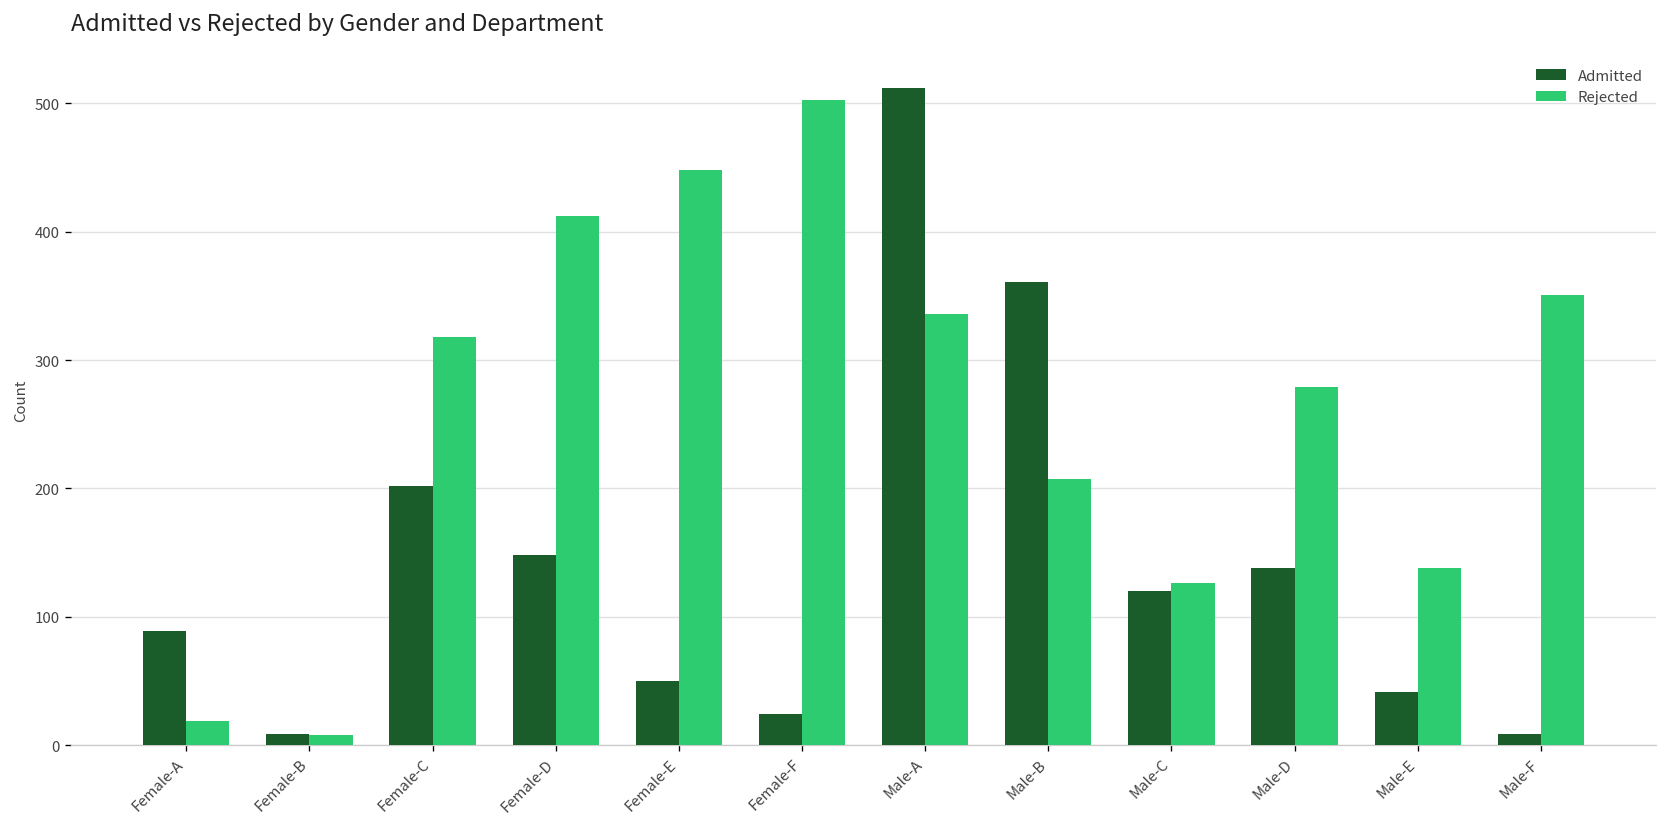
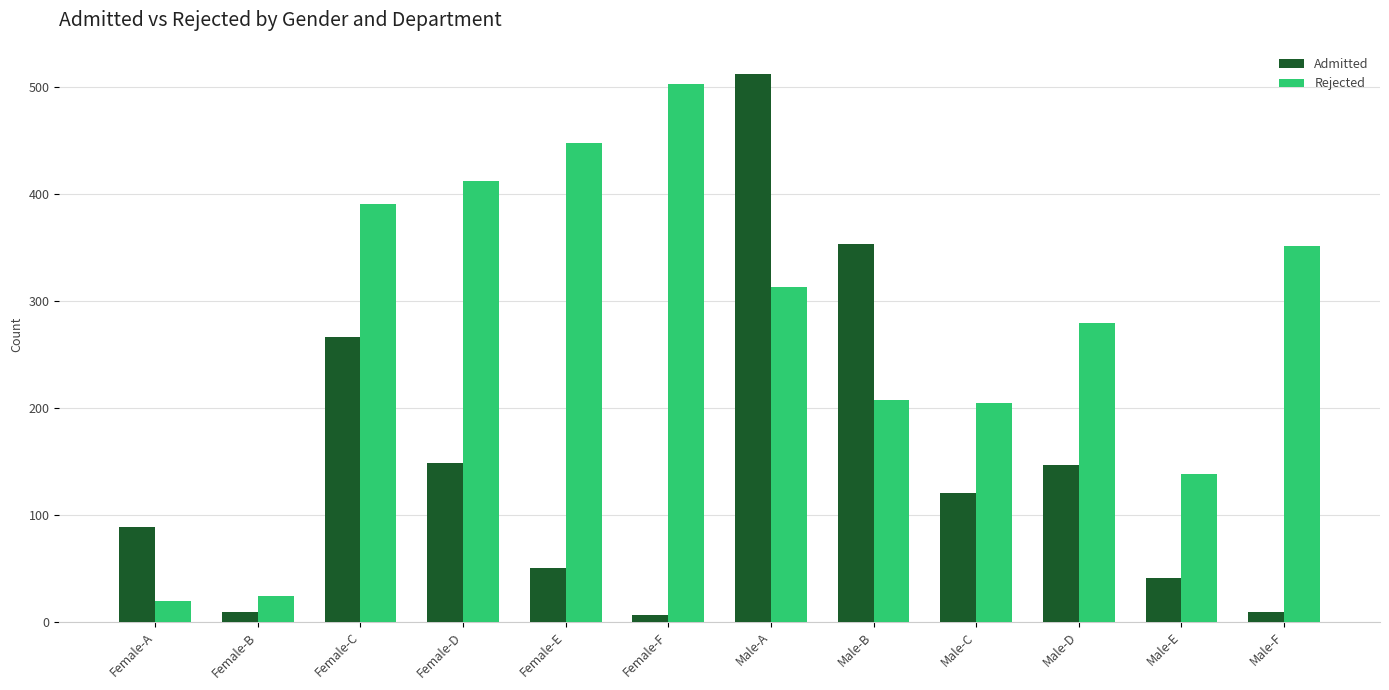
Rejected, Female-B: 8 -> 24
Admitted, Female-C: 202 -> 266
Rejected, Female-C: 318 -> 391
Admitted, Female-F: 24 -> 6
Rejected, Male-A: 336 -> 313
Admitted, Male-B: 361 -> 353
Rejected, Male-C: 126 -> 205
Admitted, Male-D: 138 -> 147
